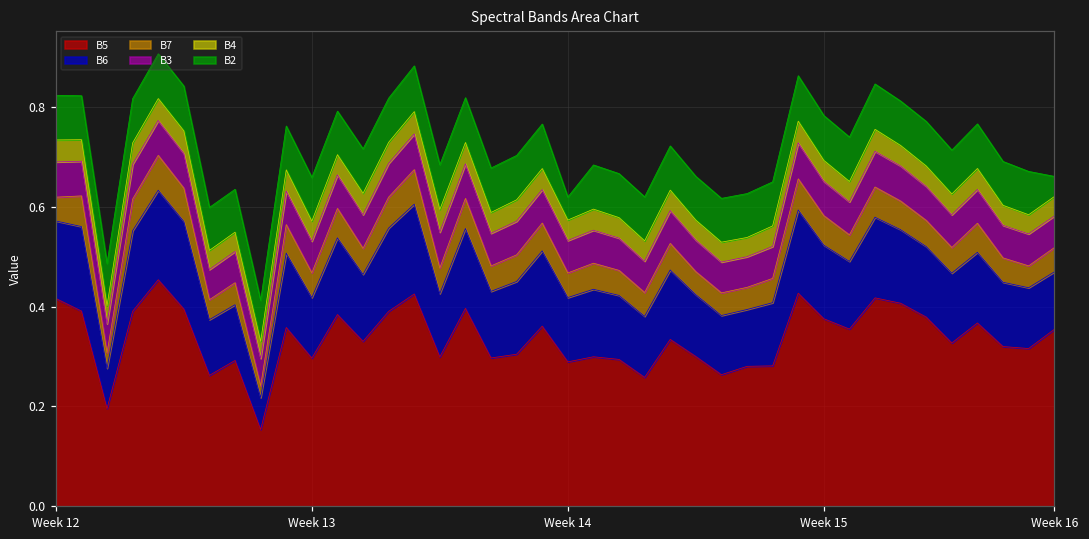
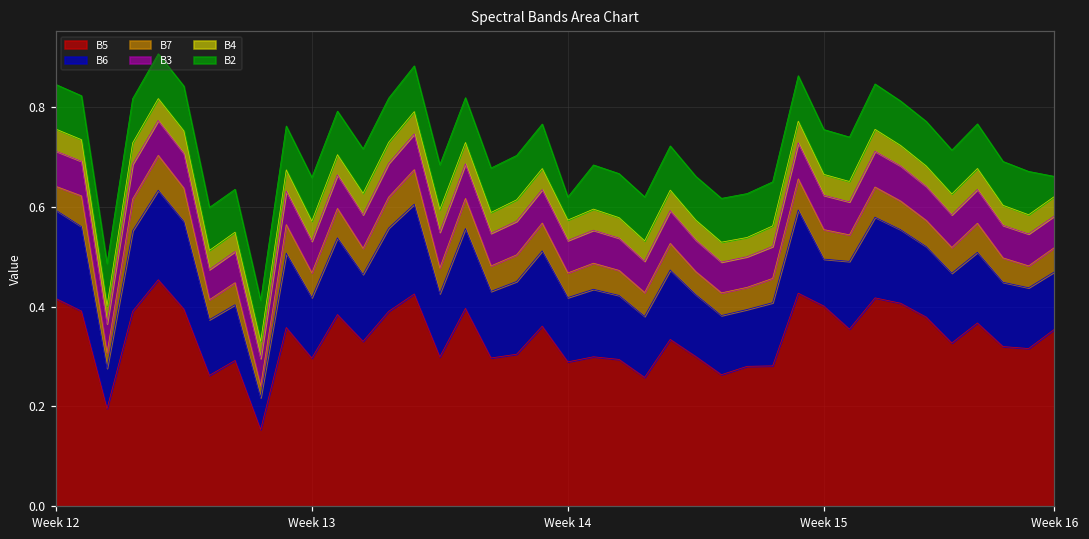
B6, Week 12: 0.16 -> 0.18
B5, Week 15: 0.38 -> 0.40
B6, Week 15: 0.15 -> 0.09
